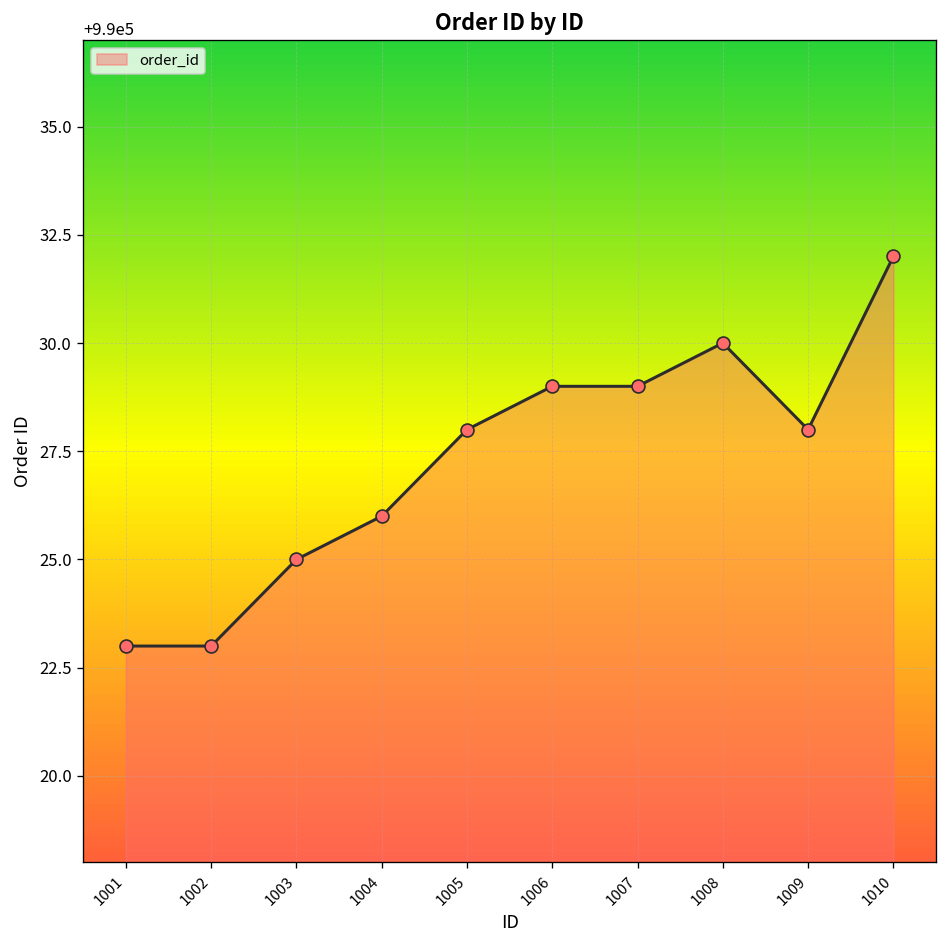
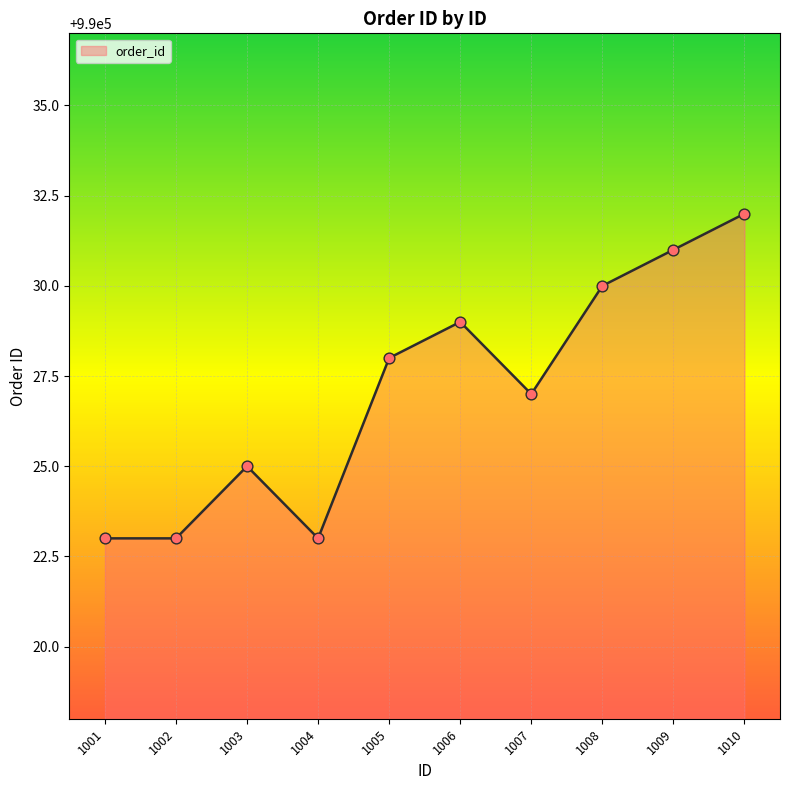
1004: 990026 -> 990023
1007: 990029 -> 990027
1009: 990028 -> 990031
